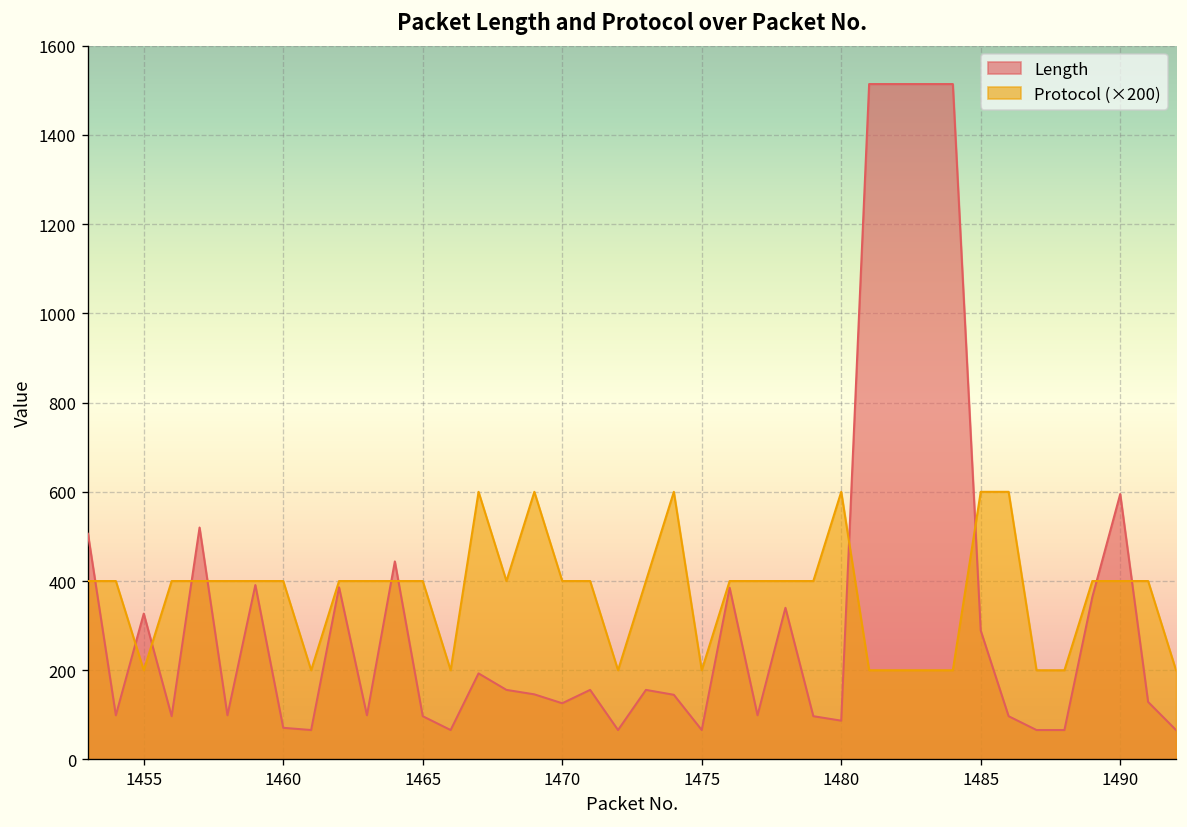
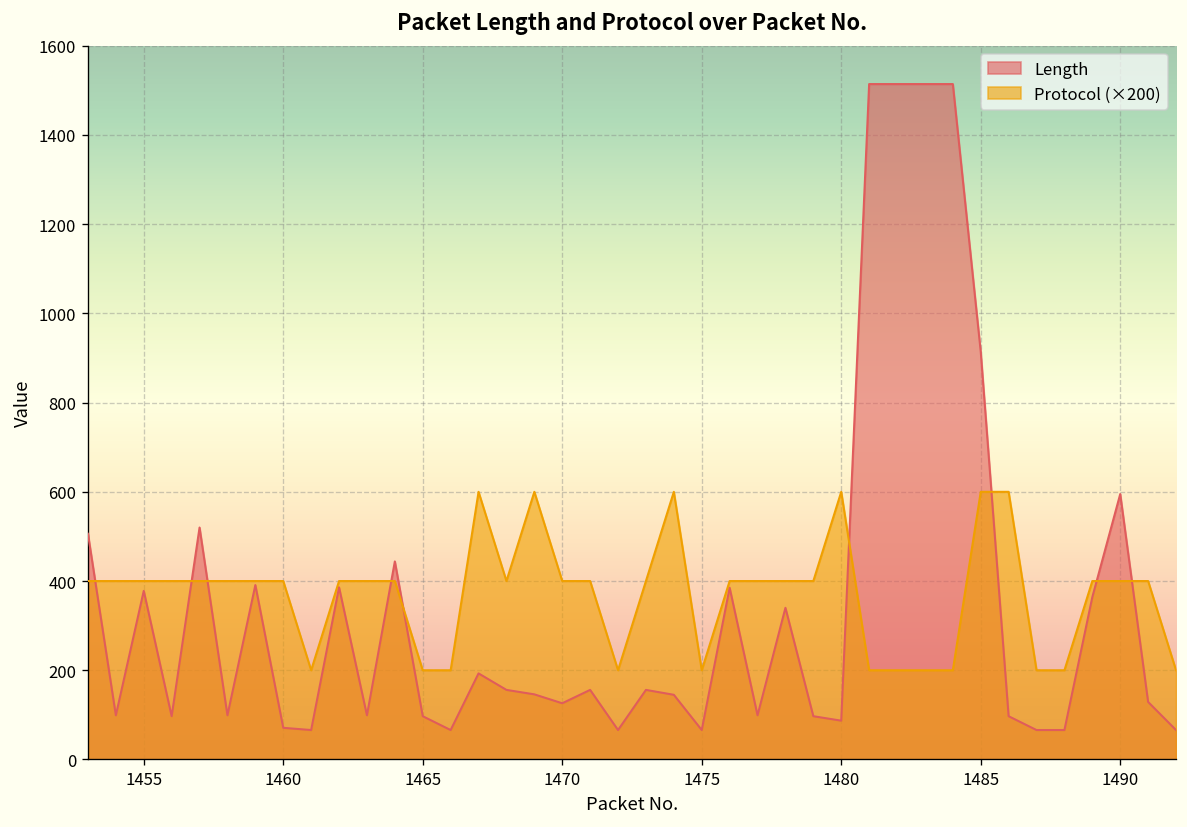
Length, 1455: 330 -> 380
Protocol (×200), 1455: 200 -> 400
Protocol (×200), 1465: 400 -> 200
Length, 1485: 290 -> 910
